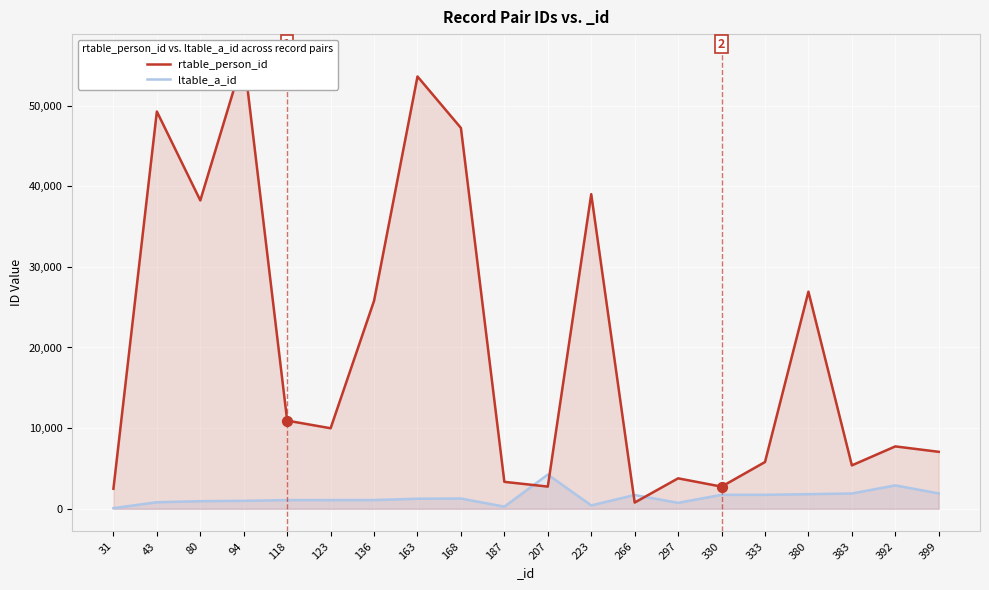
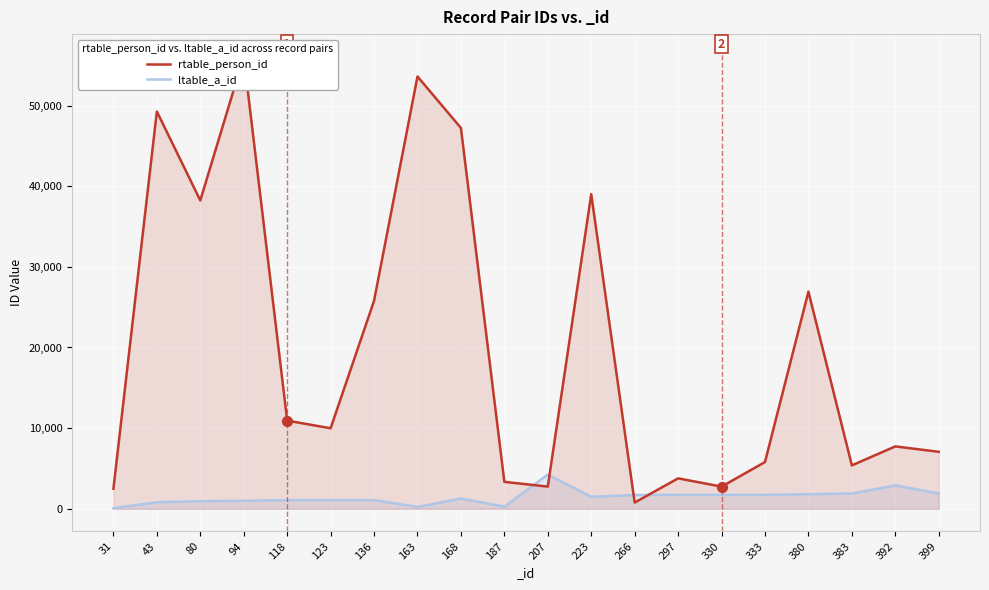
ltable_a_id, 163: 1,000 -> 0
ltable_a_id, 223: 0 -> 1,000
ltable_a_id, 297: 1,000 -> 2,000
